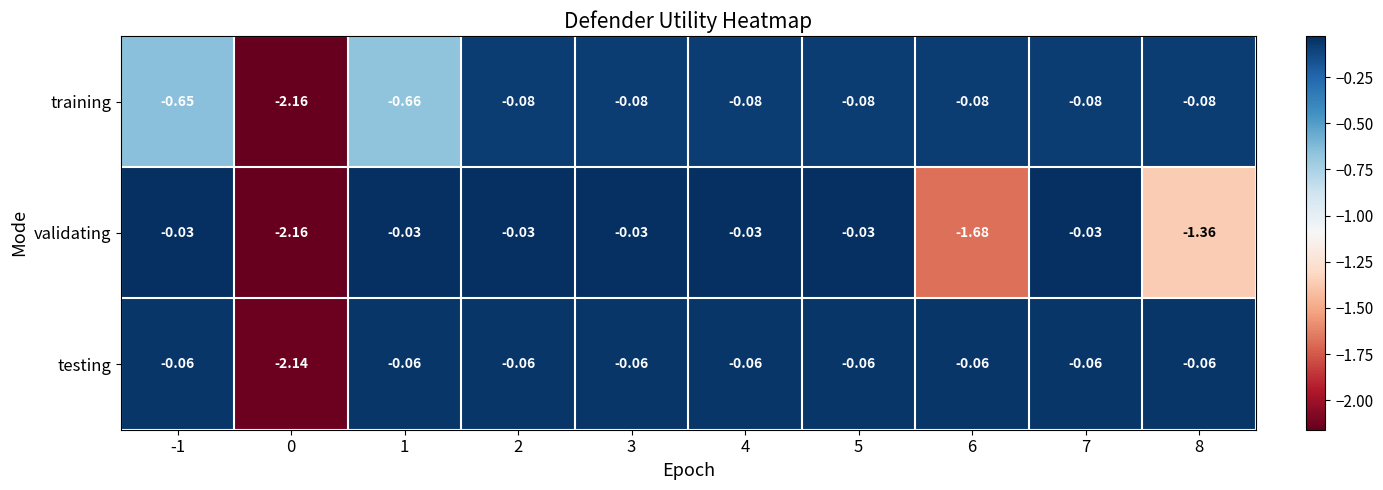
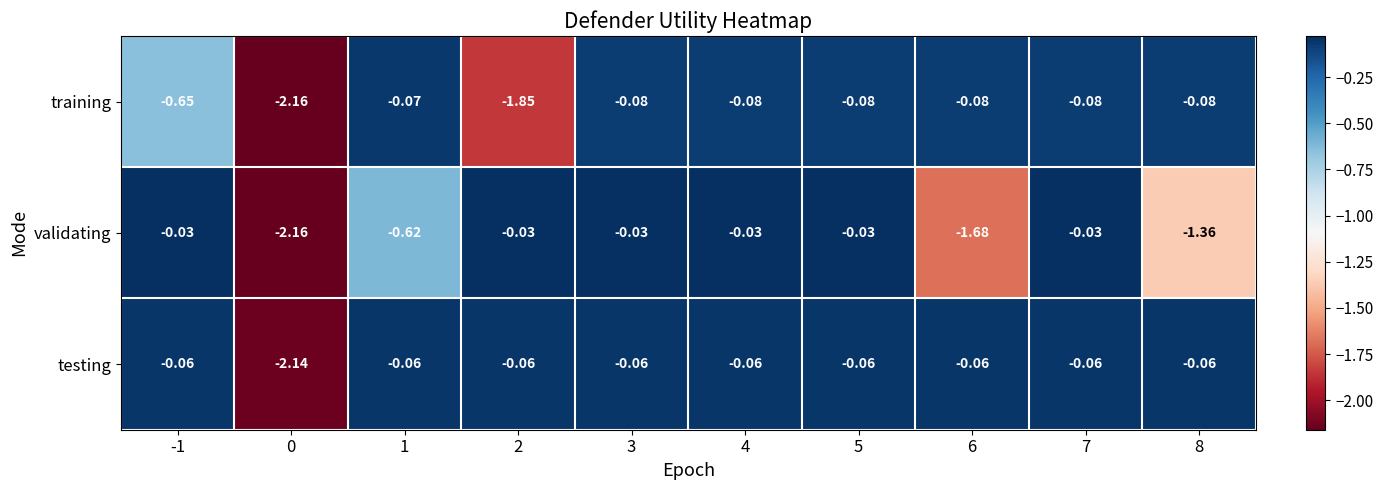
training, 1: -0.66 -> -0.07
training, 2: -0.08 -> -1.85
validating, 1: -0.03 -> -0.62
